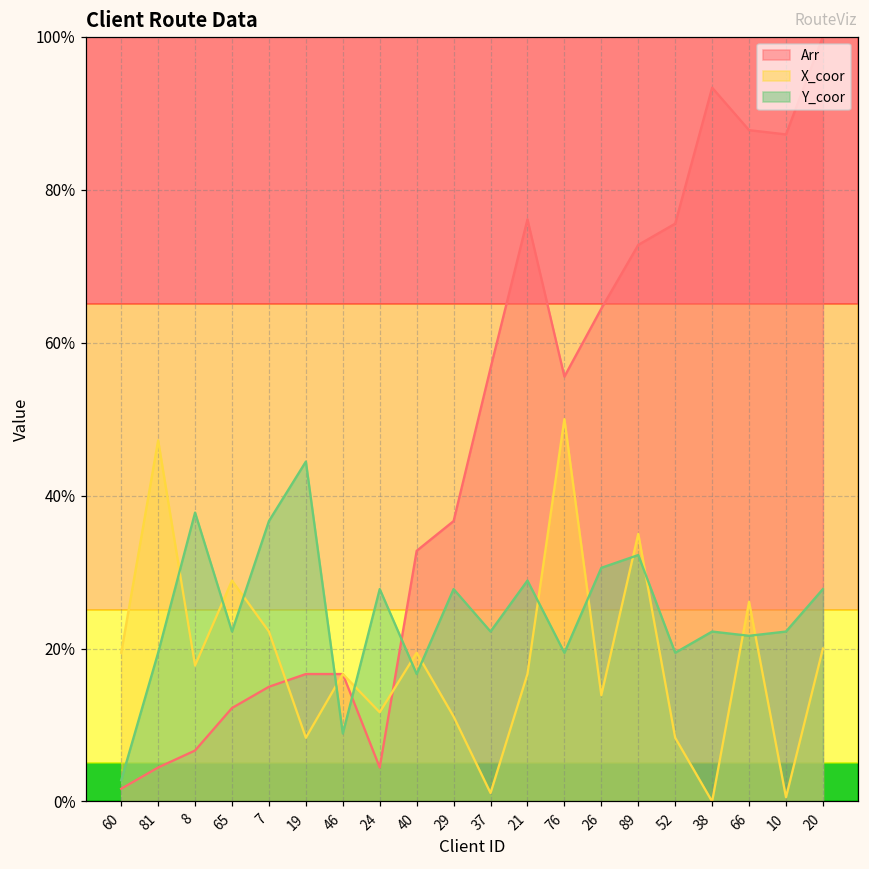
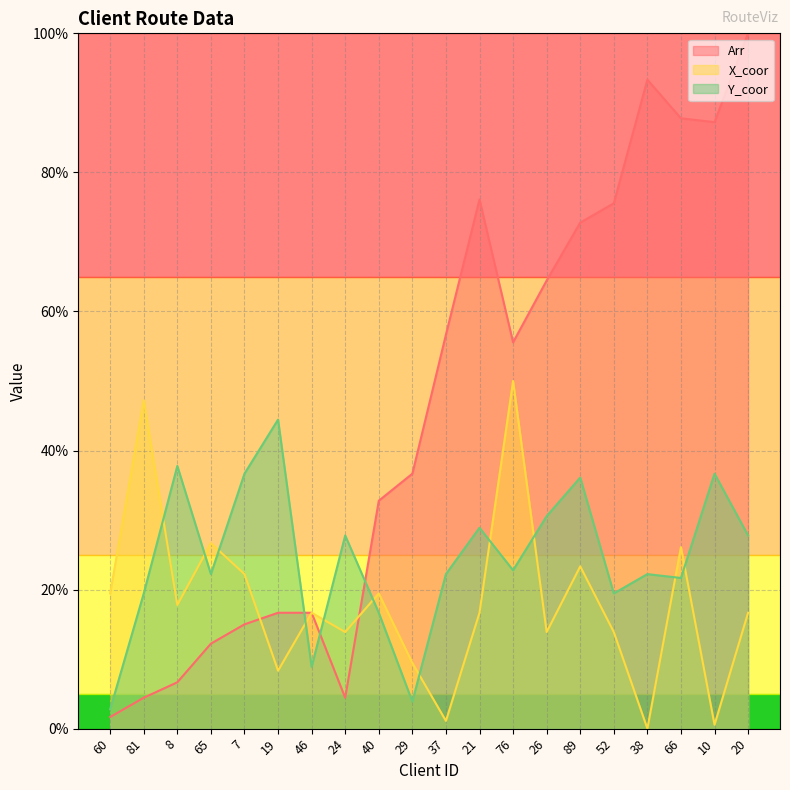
X_coor, 65: 29% -> 27%
X_coor, 24: 12% -> 14%
X_coor, 29: 11% -> 9%
Y_coor, 29: 28% -> 4%
Y_coor, 76: 19% -> 23%
X_coor, 89: 35% -> 23%
Y_coor, 89: 32% -> 36%
X_coor, 52: 8% -> 14%
Y_coor, 10: 22% -> 37%
X_coor, 20: 20% -> 17%
